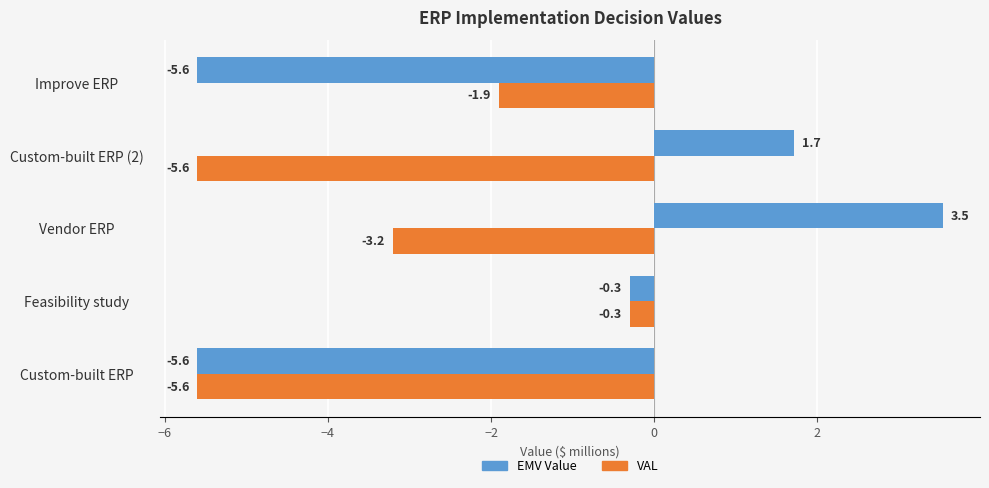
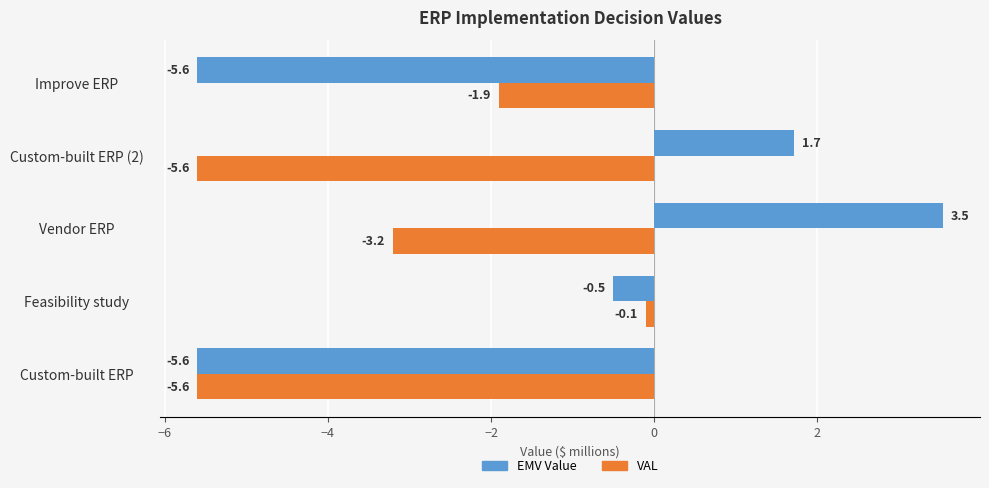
EMV Value, Feasibility study: -0.3 -> -0.5
VAL, Feasibility study: -0.3 -> -0.1
